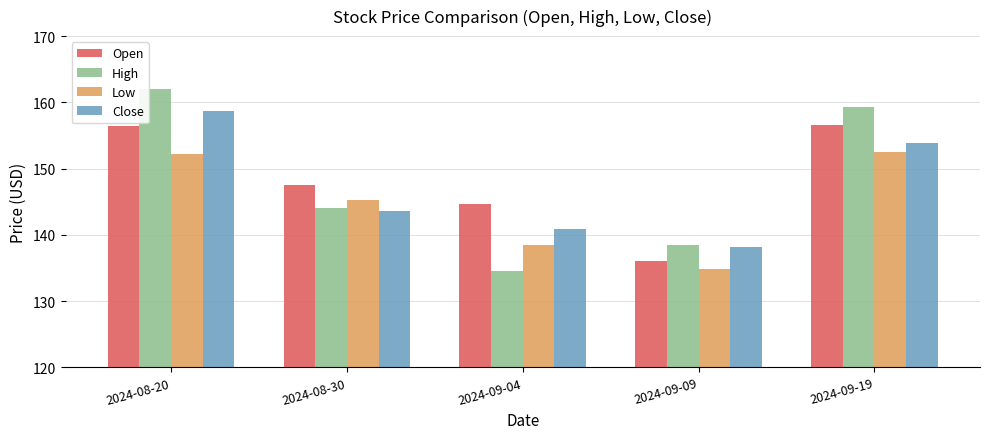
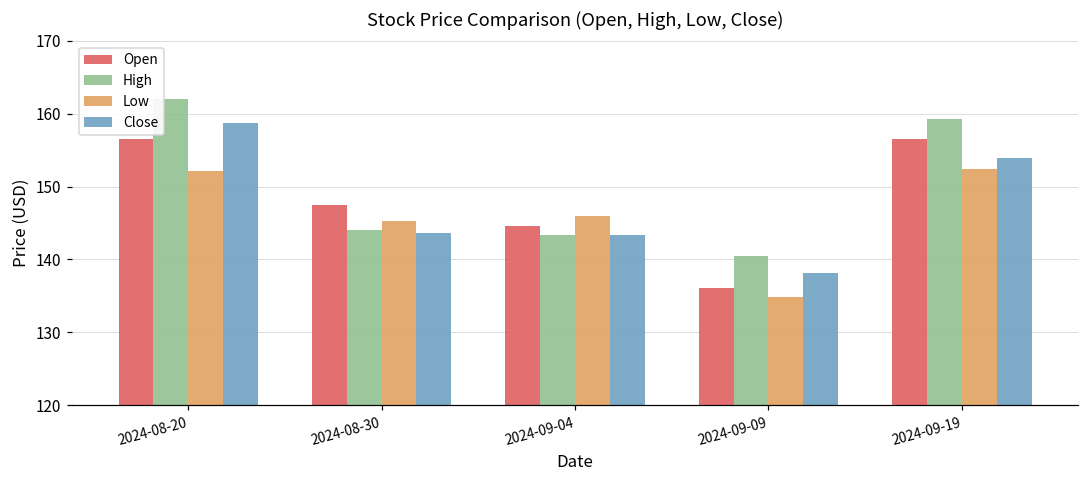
High, 2024-09-04: 135 -> 143
Low, 2024-09-04: 139 -> 146
Close, 2024-09-04: 141 -> 143
High, 2024-09-09: 138 -> 140
